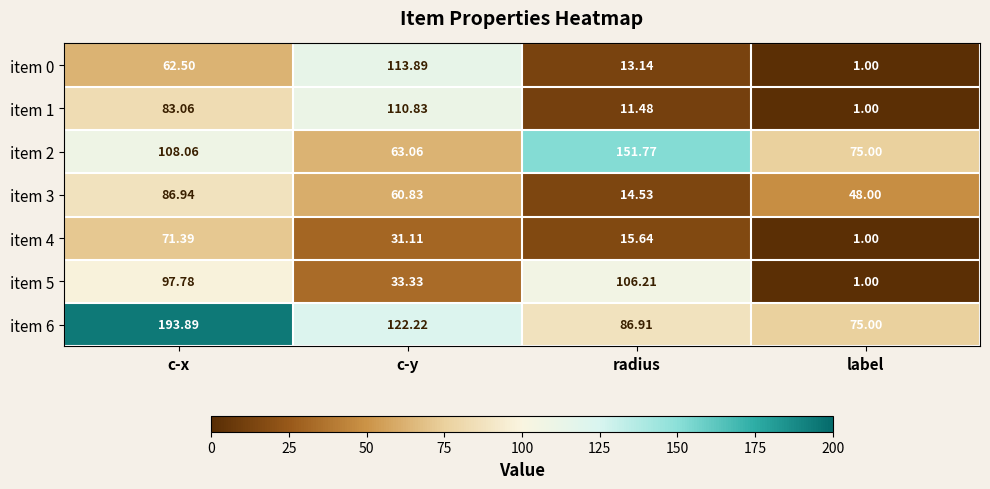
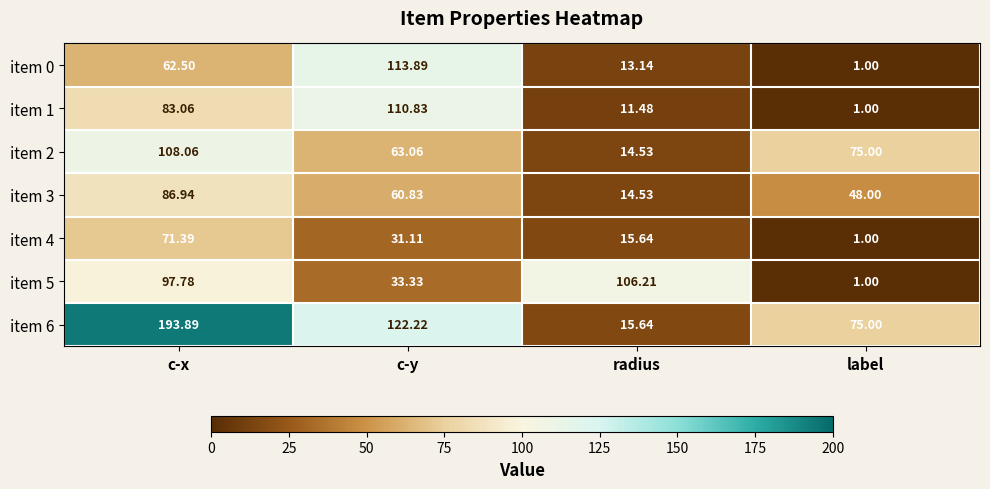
item 2, radius: 151.77 -> 14.53
item 6, radius: 86.91 -> 15.64
